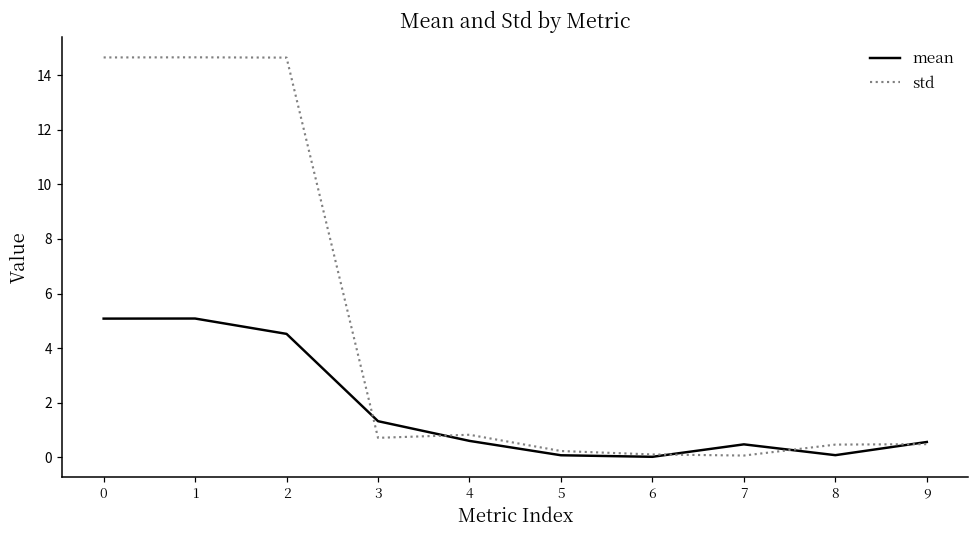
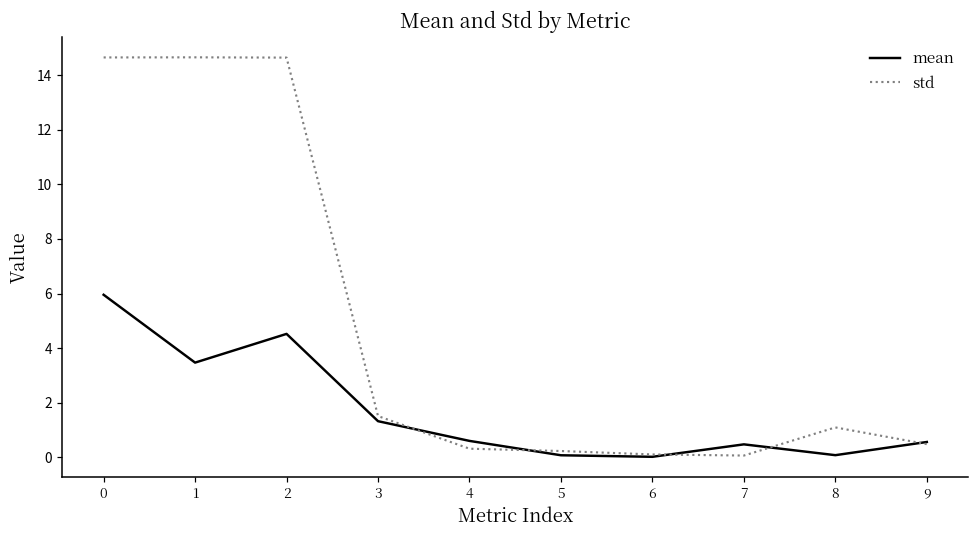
mean, 0: 5.1 -> 6.0
mean, 1: 5.1 -> 3.5
std, 3: 0.7 -> 1.5
std, 4: 0.8 -> 0.3
std, 8: 0.5 -> 1.1
